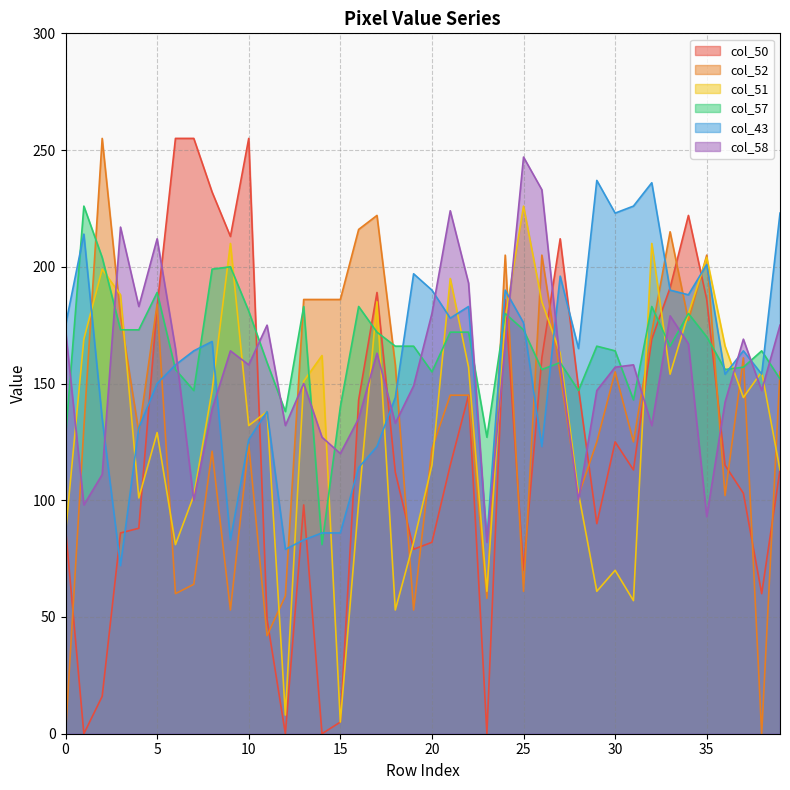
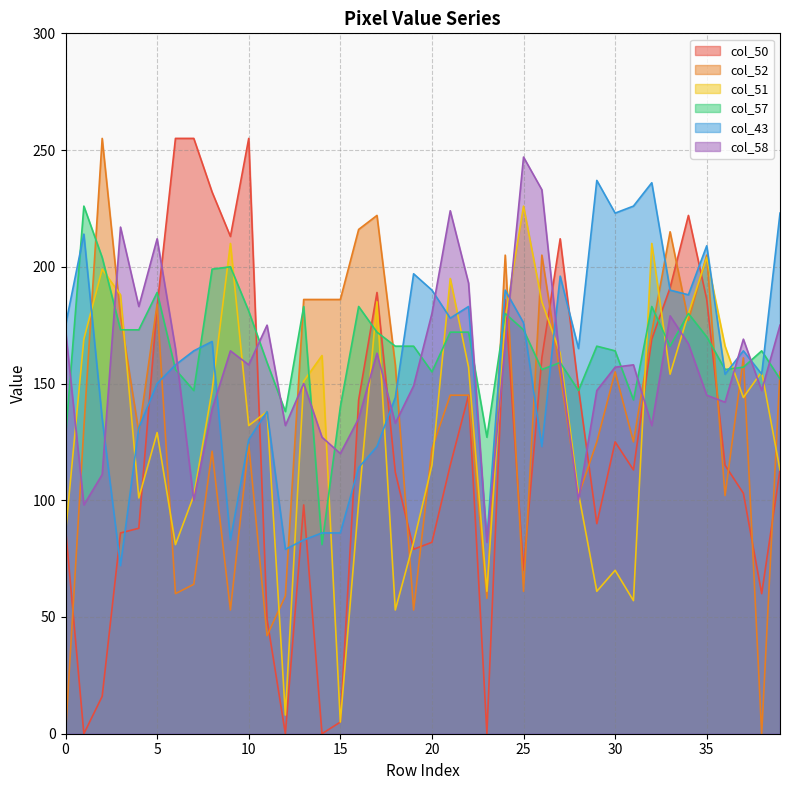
col_43, 35: 201 -> 209
col_58, 35: 93 -> 145
